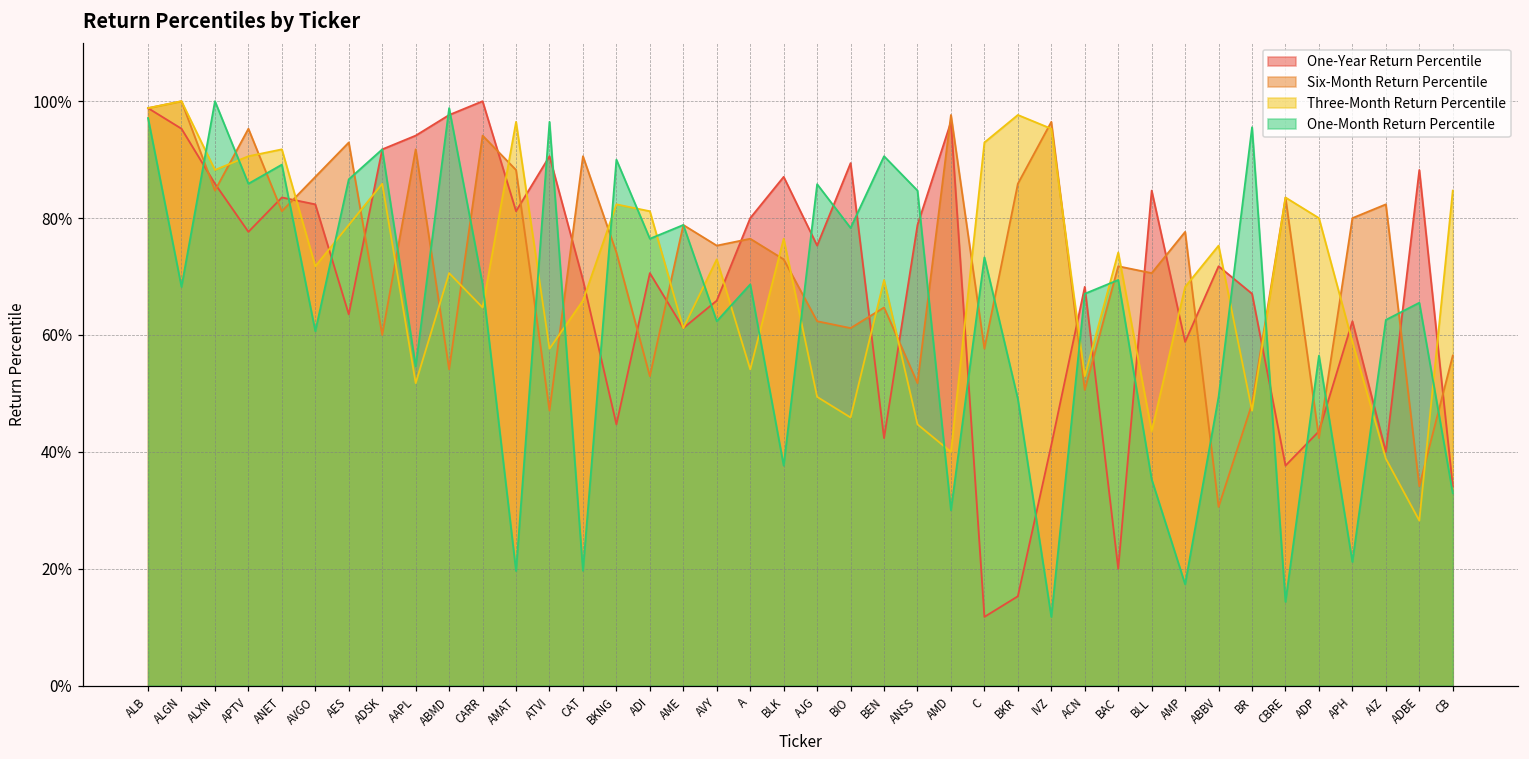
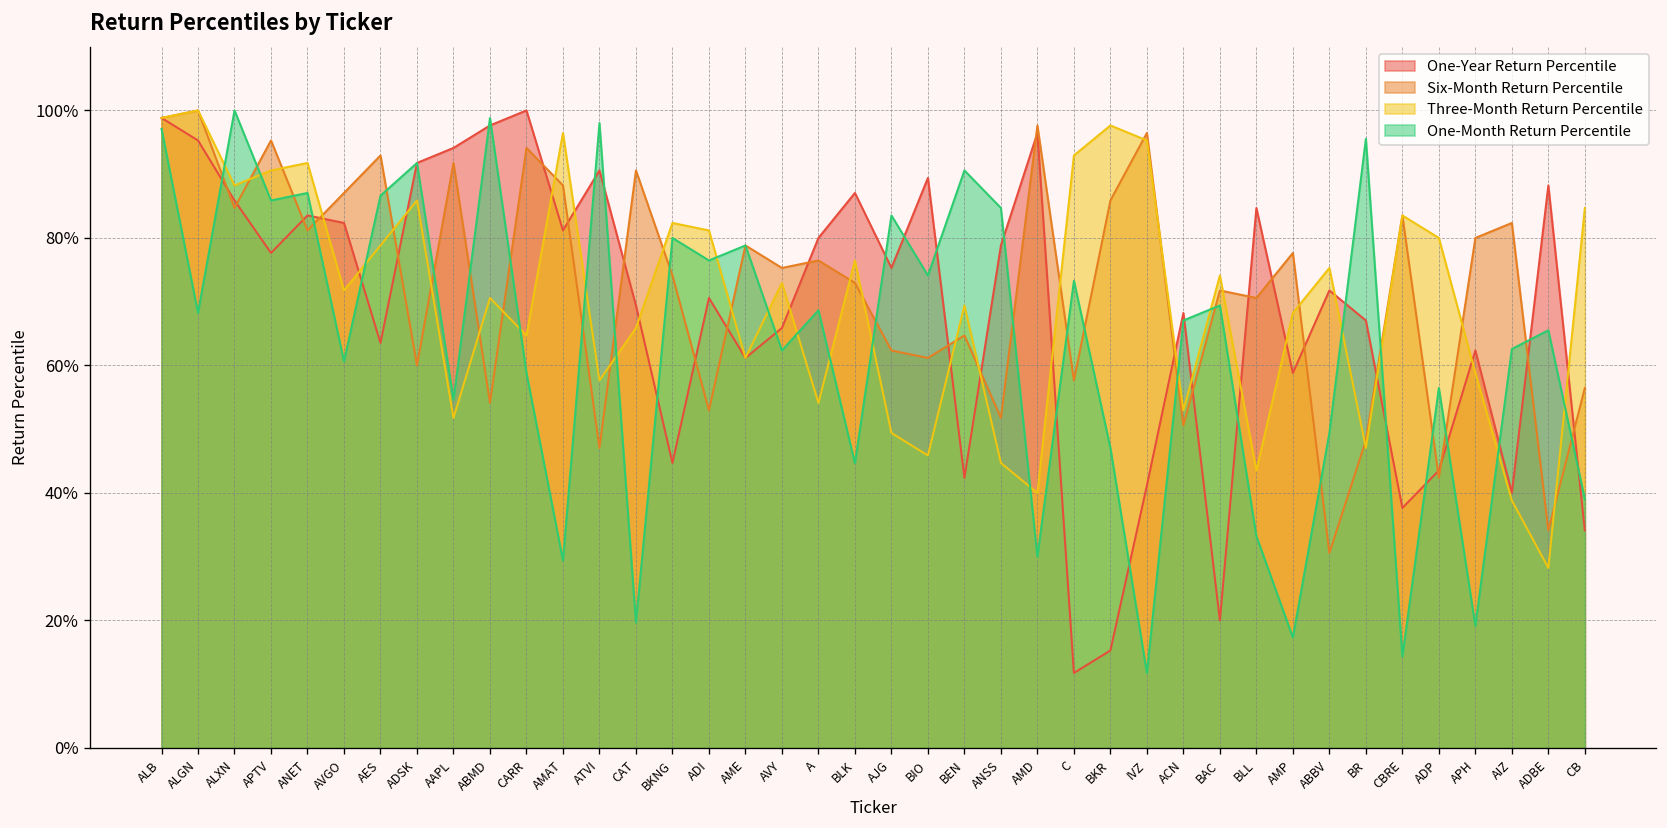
One-Month Return Percentile, ANET: 89% -> 87%
One-Month Return Percentile, CARR: 69% -> 59%
One-Month Return Percentile, AMAT: 20% -> 29%
One-Month Return Percentile, ATVI: 96% -> 98%
One-Month Return Percentile, BKNG: 90% -> 80%
One-Month Return Percentile, BLK: 38% -> 45%
One-Month Return Percentile, AJG: 86% -> 84%
One-Month Return Percentile, BIO: 78% -> 74%
One-Month Return Percentile, BKR: 49% -> 47%
One-Month Return Percentile, BLL: 35% -> 33%
One-Month Return Percentile, APH: 21% -> 19%
One-Month Return Percentile, CB: 33% -> 39%
